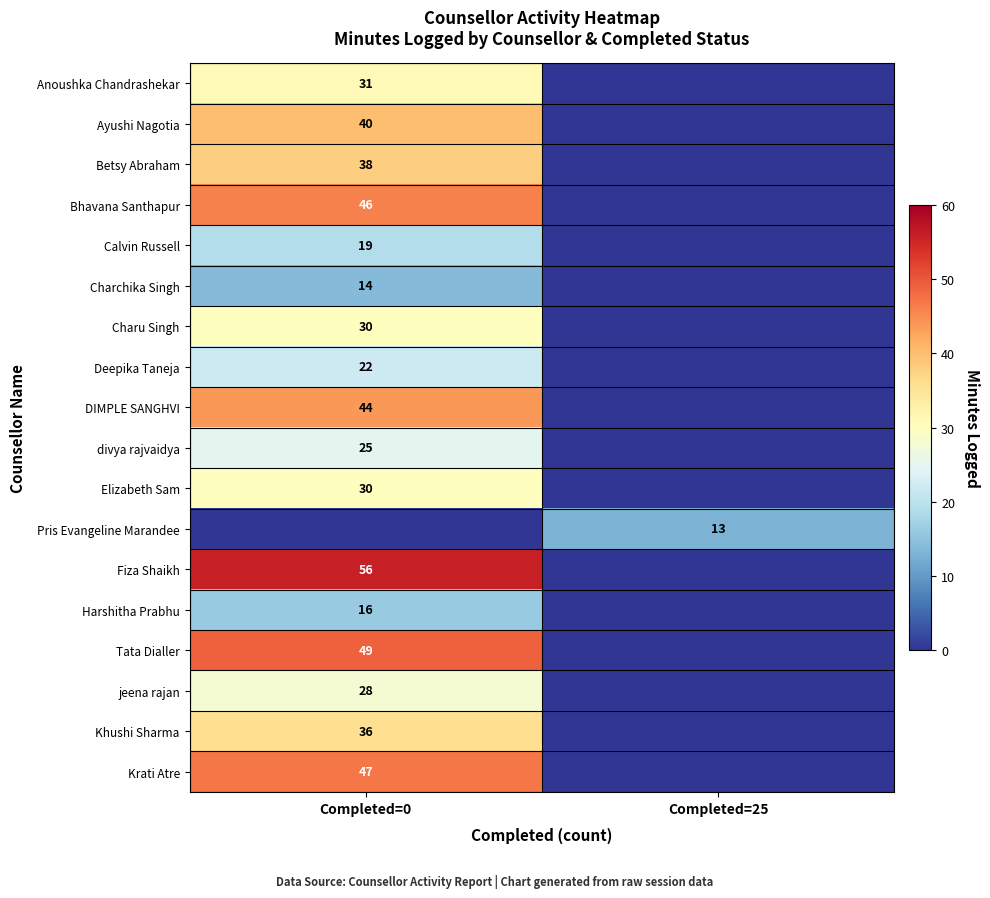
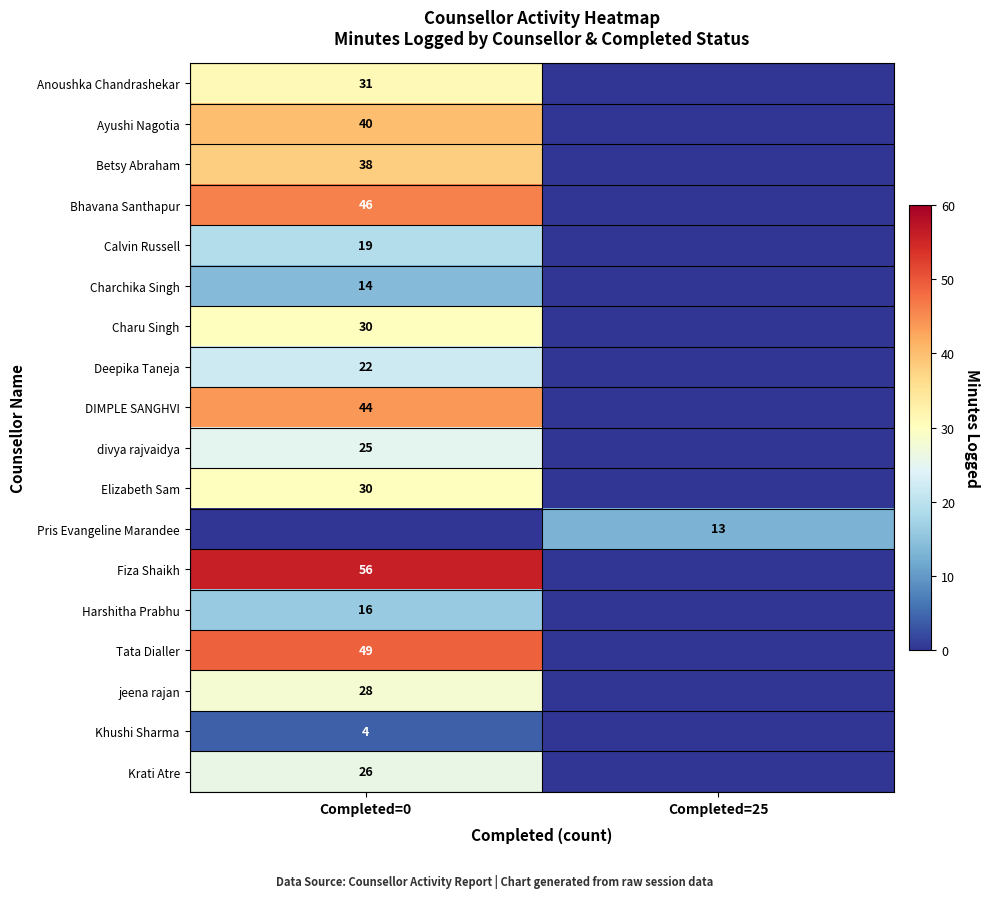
Khushi Sharma, Completed=0: 36 -> 4
Krati Atre, Completed=0: 47 -> 26
